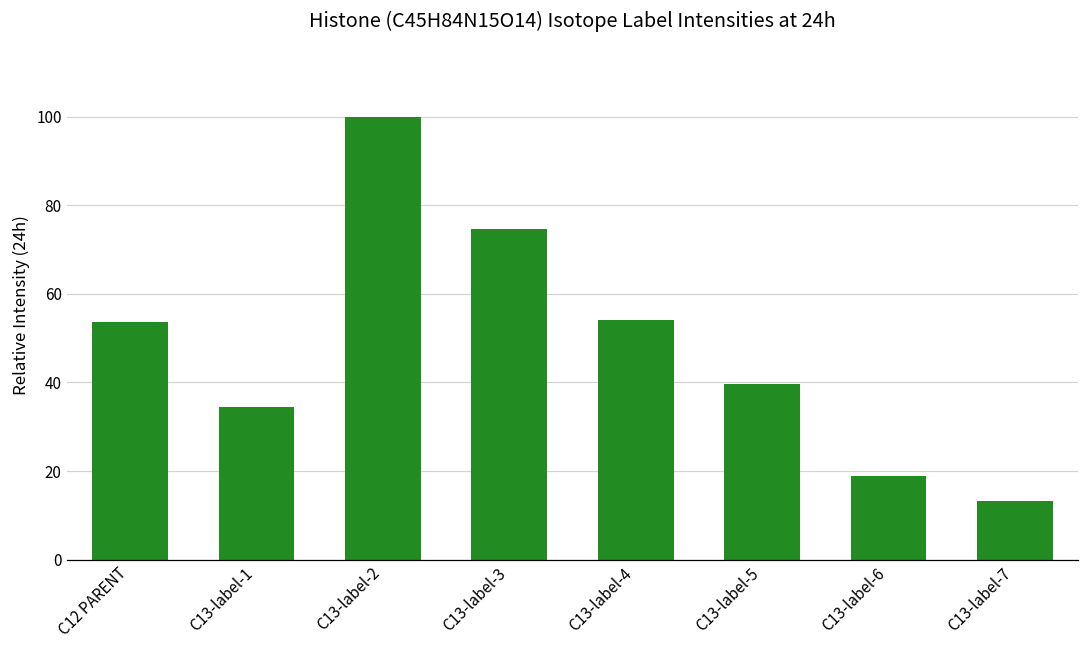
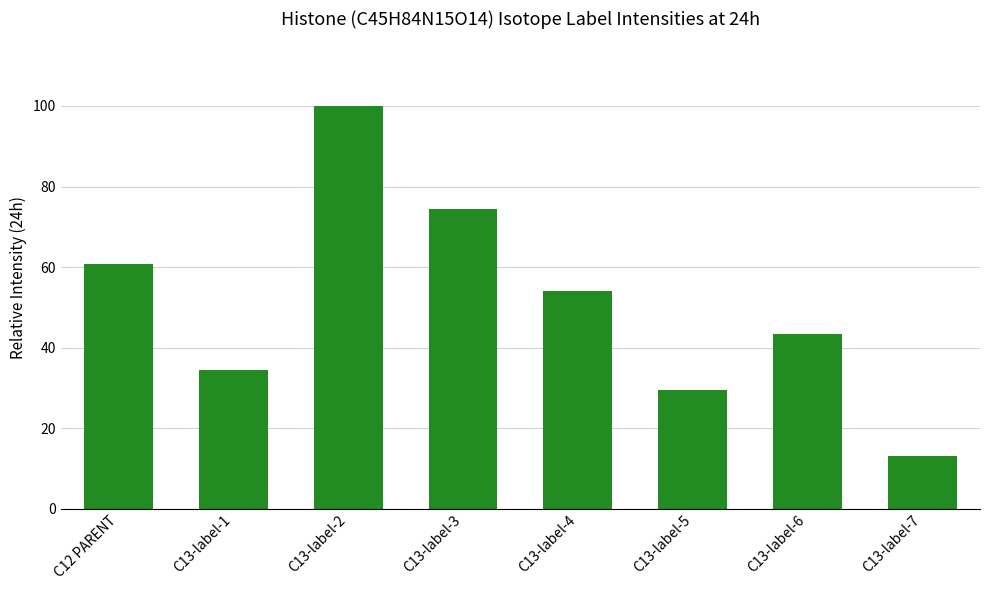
C12 PARENT: 54 -> 61
C13-label-5: 40 -> 29
C13-label-6: 19 -> 43
